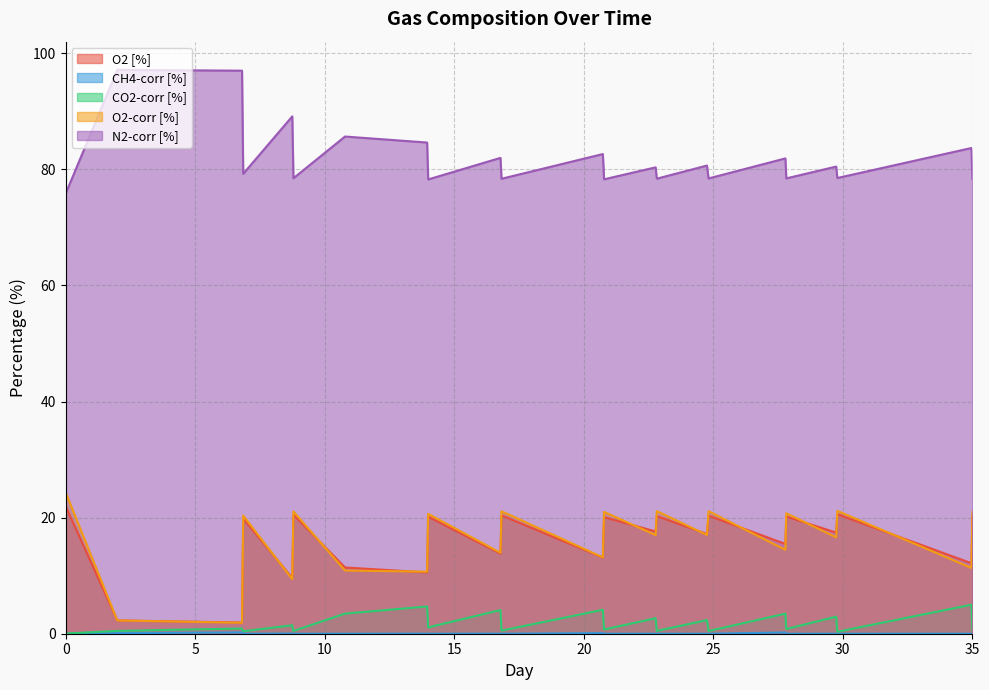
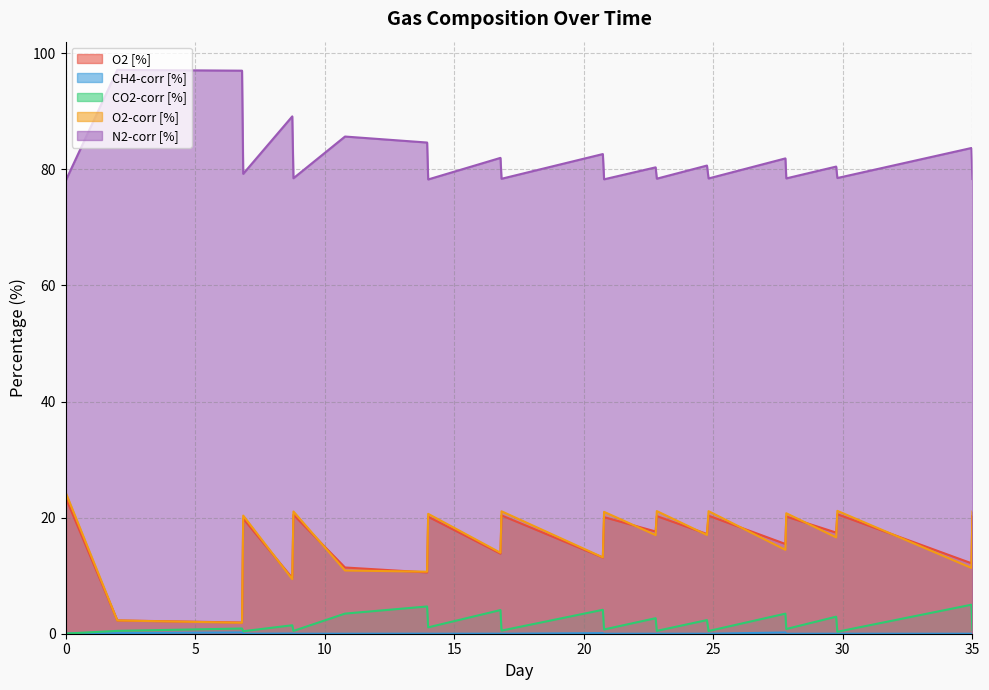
O2 [%], 0: 22 -> 23
N2-corr [%], 0: 76 -> 78
